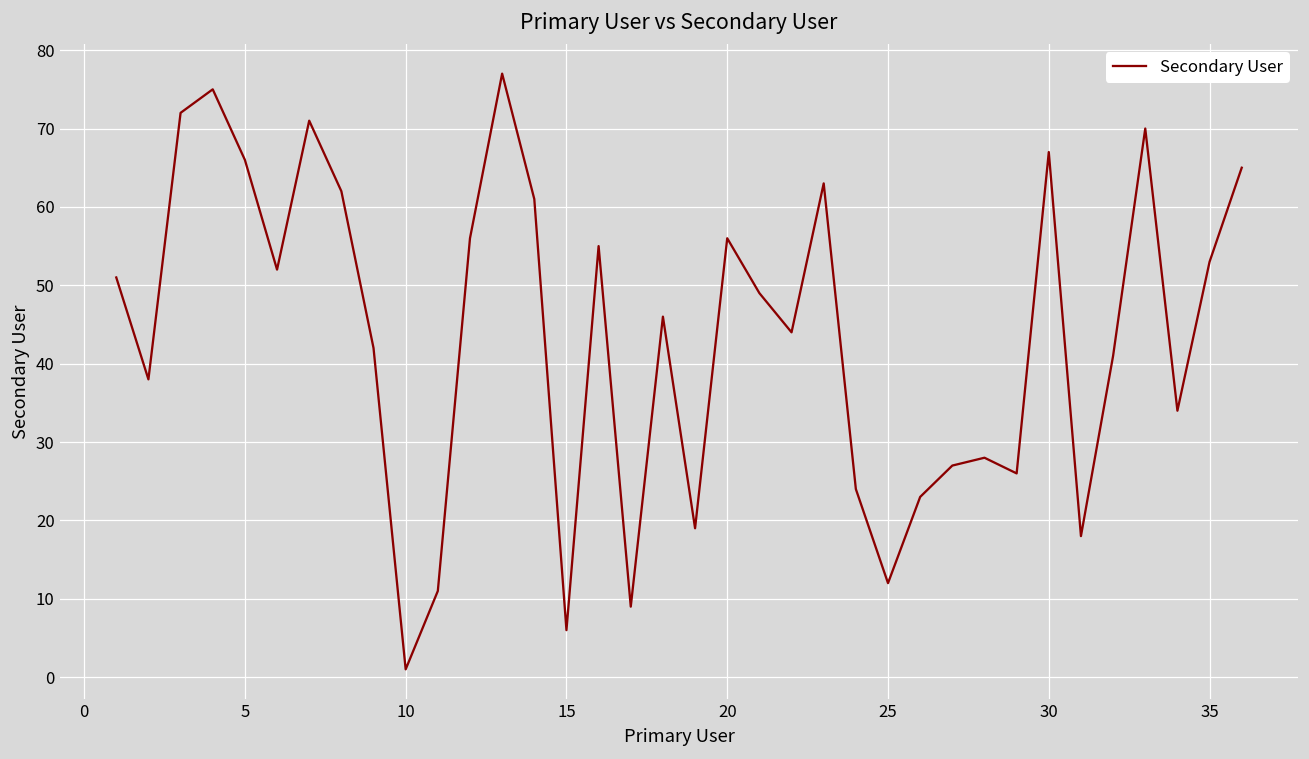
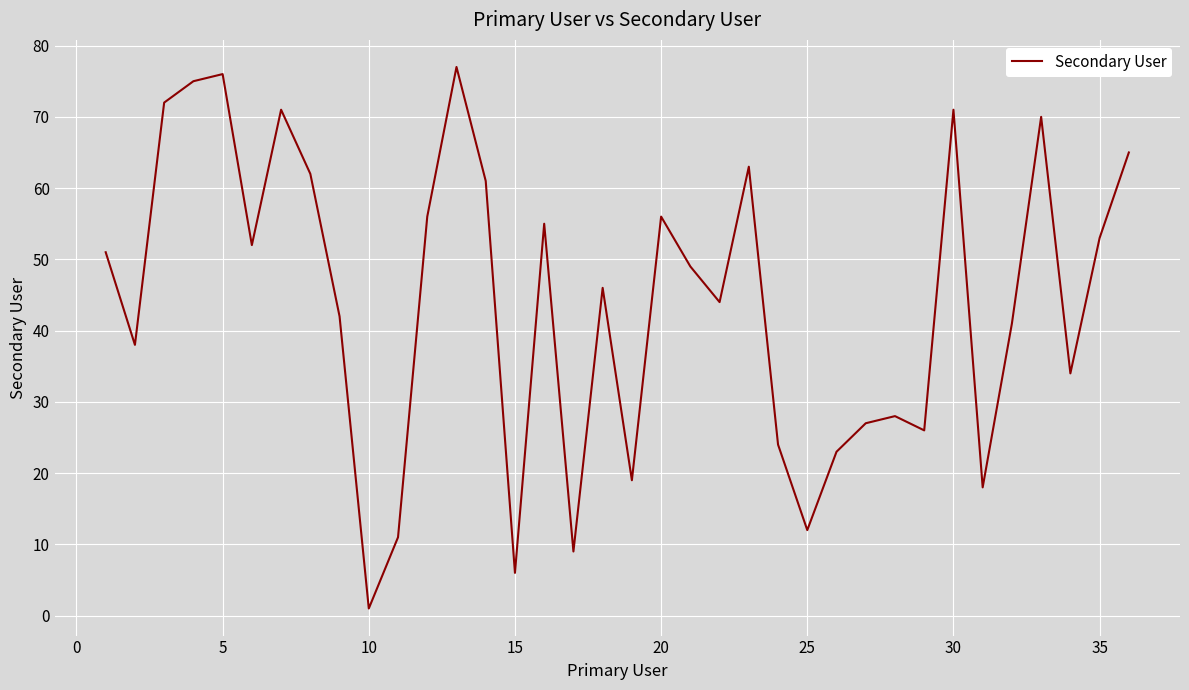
5: 66 -> 76
30: 67 -> 71
